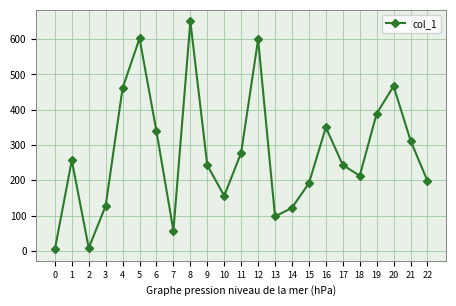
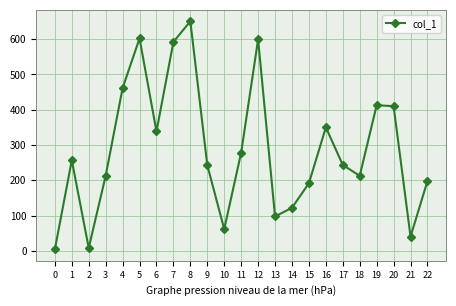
3: 130 -> 210
7: 60 -> 590
10: 160 -> 60
19: 390 -> 410
20: 470 -> 410
21: 310 -> 40
